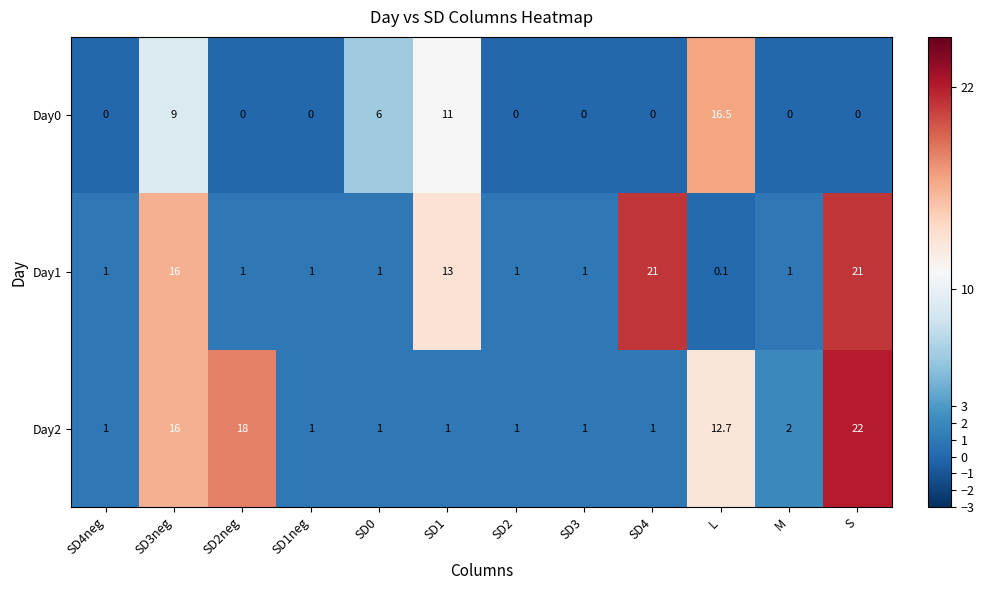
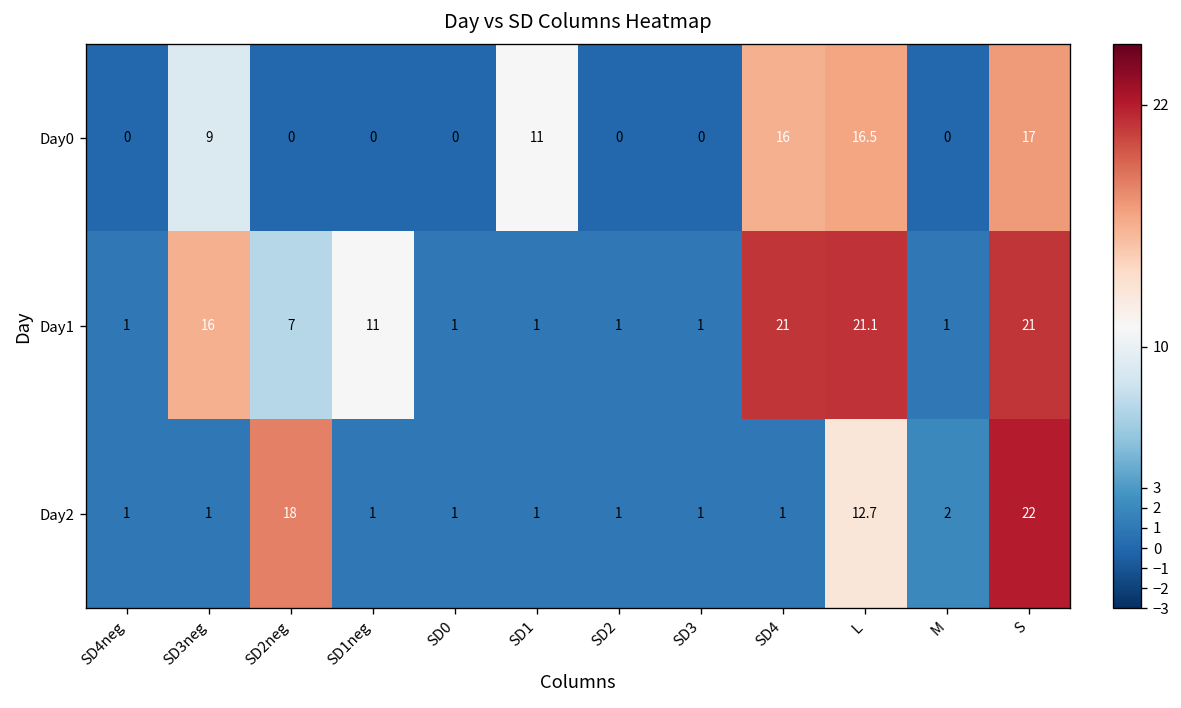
Day0, SD0: 6 -> 0
Day0, SD4: 0 -> 16
Day0, S: 0 -> 17
Day1, SD2neg: 1 -> 7
Day1, SD1neg: 1 -> 11
Day1, SD1: 13 -> 1
Day1, L: 0.1 -> 21.1
Day2, SD3neg: 16 -> 1
